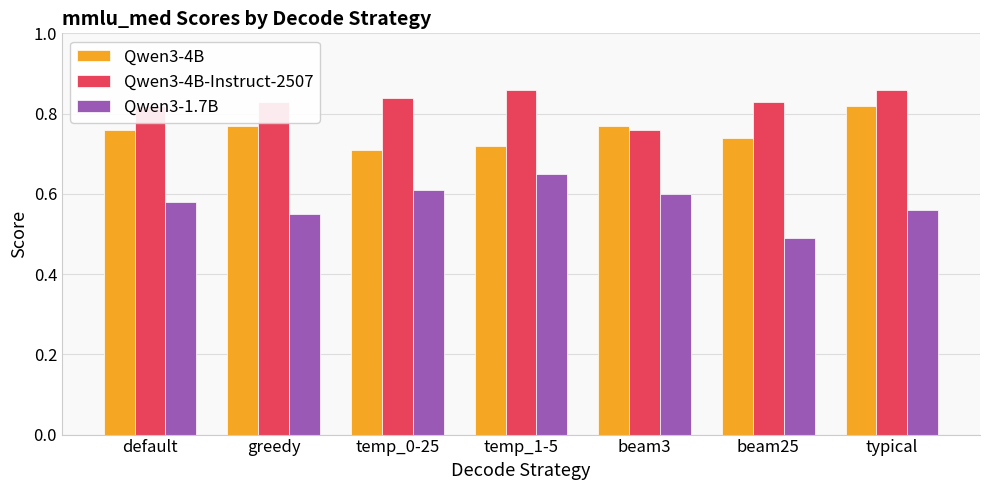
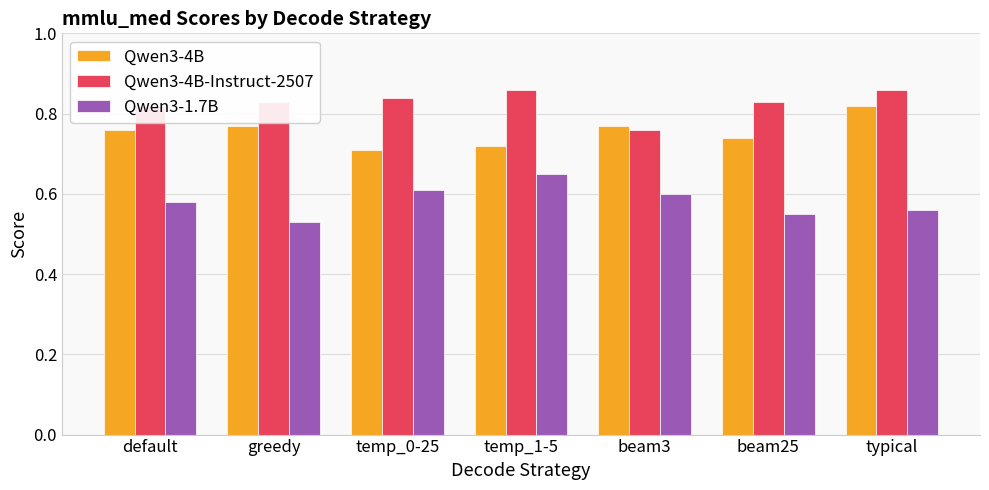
Qwen3-1.7B, greedy: 0.55 -> 0.53
Qwen3-1.7B, beam25: 0.49 -> 0.55
